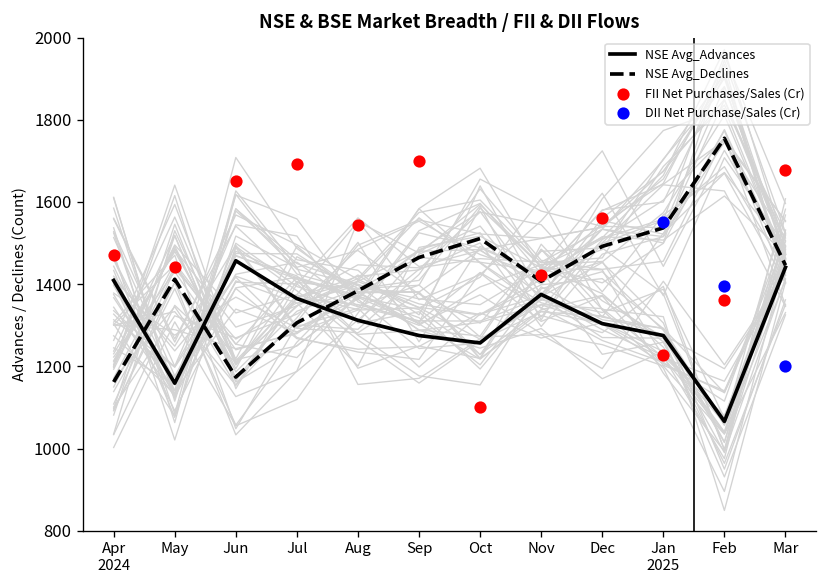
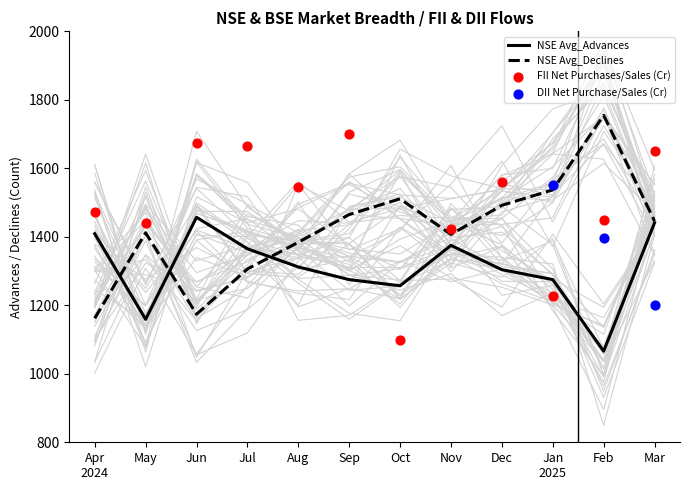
FII Net Purchases/Sales (Cr), Jun: 1650 -> 1670
FII Net Purchases/Sales (Cr), Jul: 1690 -> 1670
FII Net Purchases/Sales (Cr), Feb: 1360 -> 1450
FII Net Purchases/Sales (Cr), Mar: 1680 -> 1650
